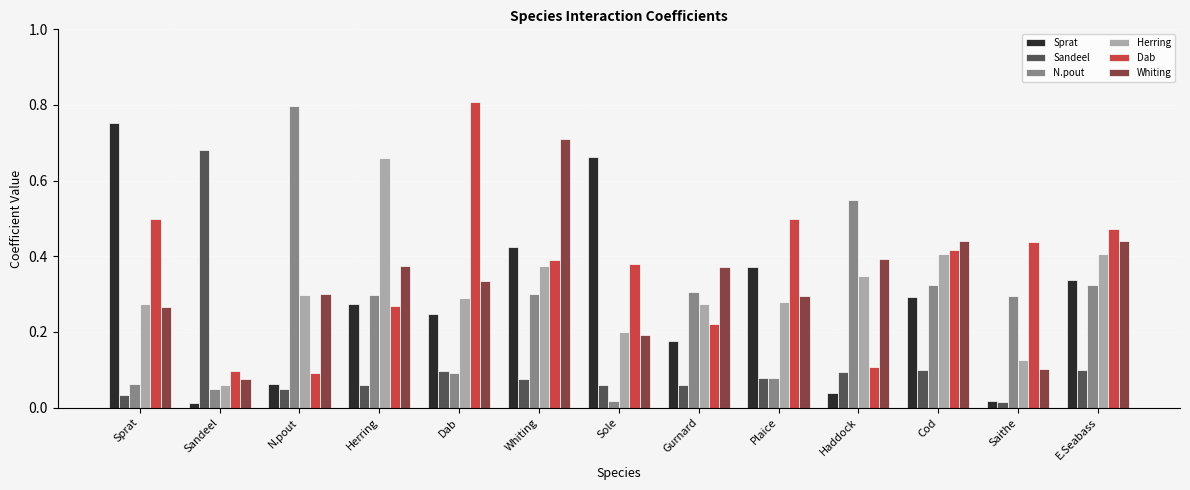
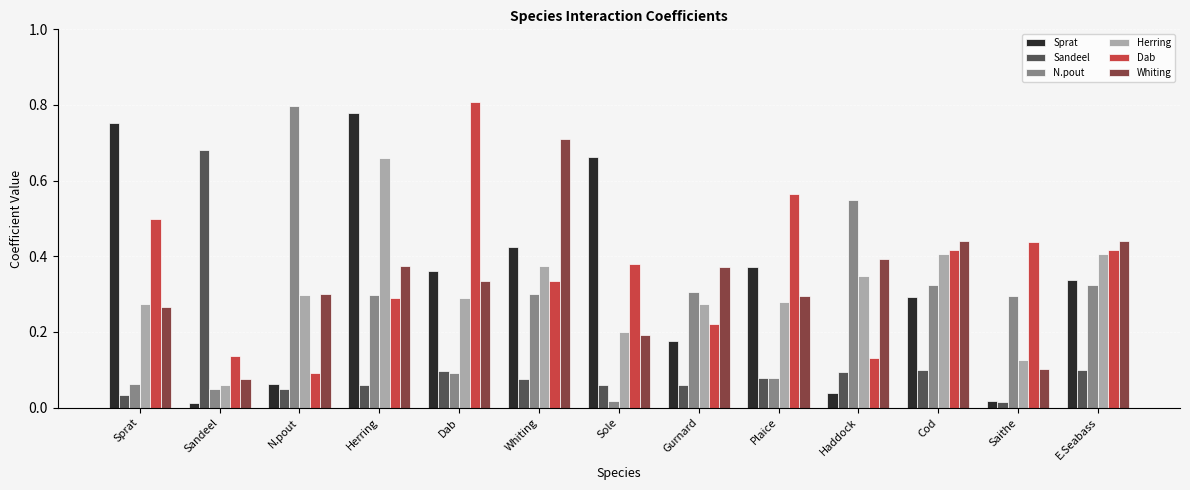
Dab, Sandeel: 0.10 -> 0.14
Sprat, Herring: 0.27 -> 0.78
Dab, Herring: 0.27 -> 0.29
Sprat, Dab: 0.25 -> 0.36
Dab, Whiting: 0.39 -> 0.33
Dab, Plaice: 0.50 -> 0.56
Dab, Haddock: 0.11 -> 0.13
Dab, E.Seabass: 0.47 -> 0.42
